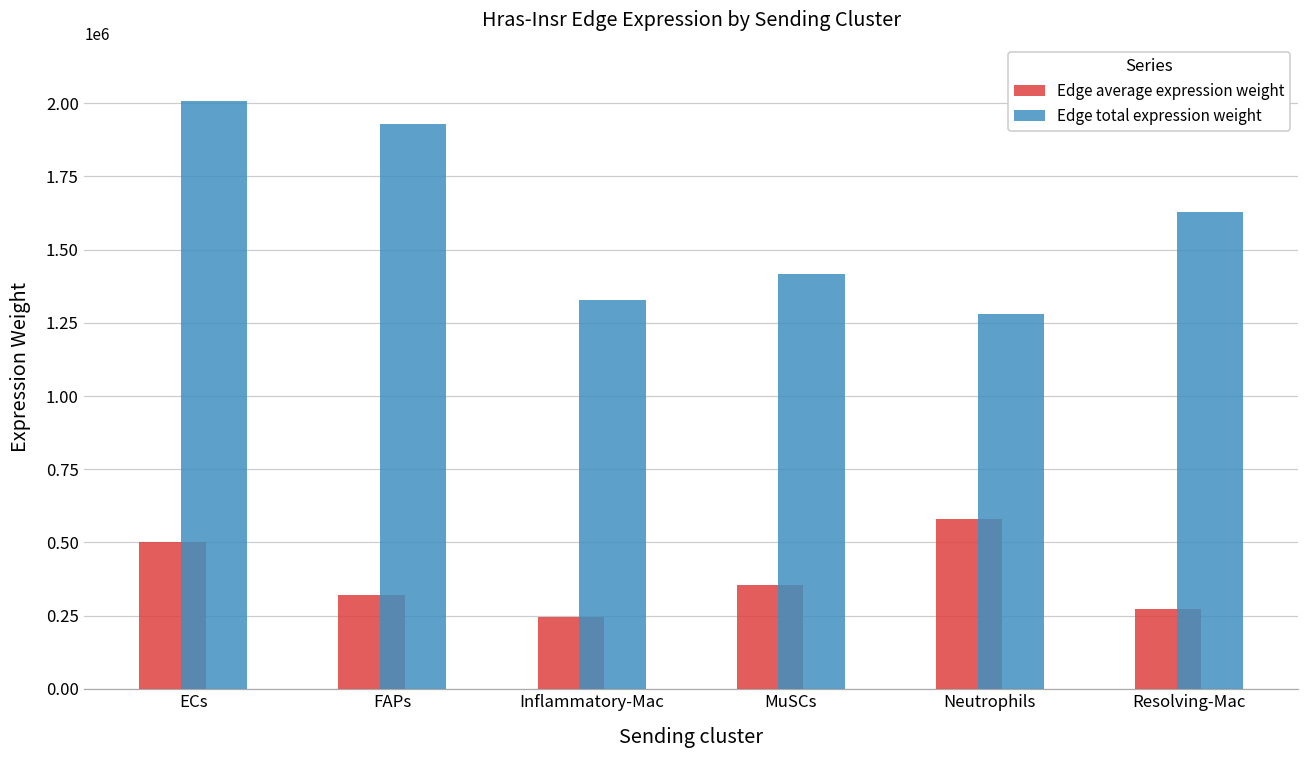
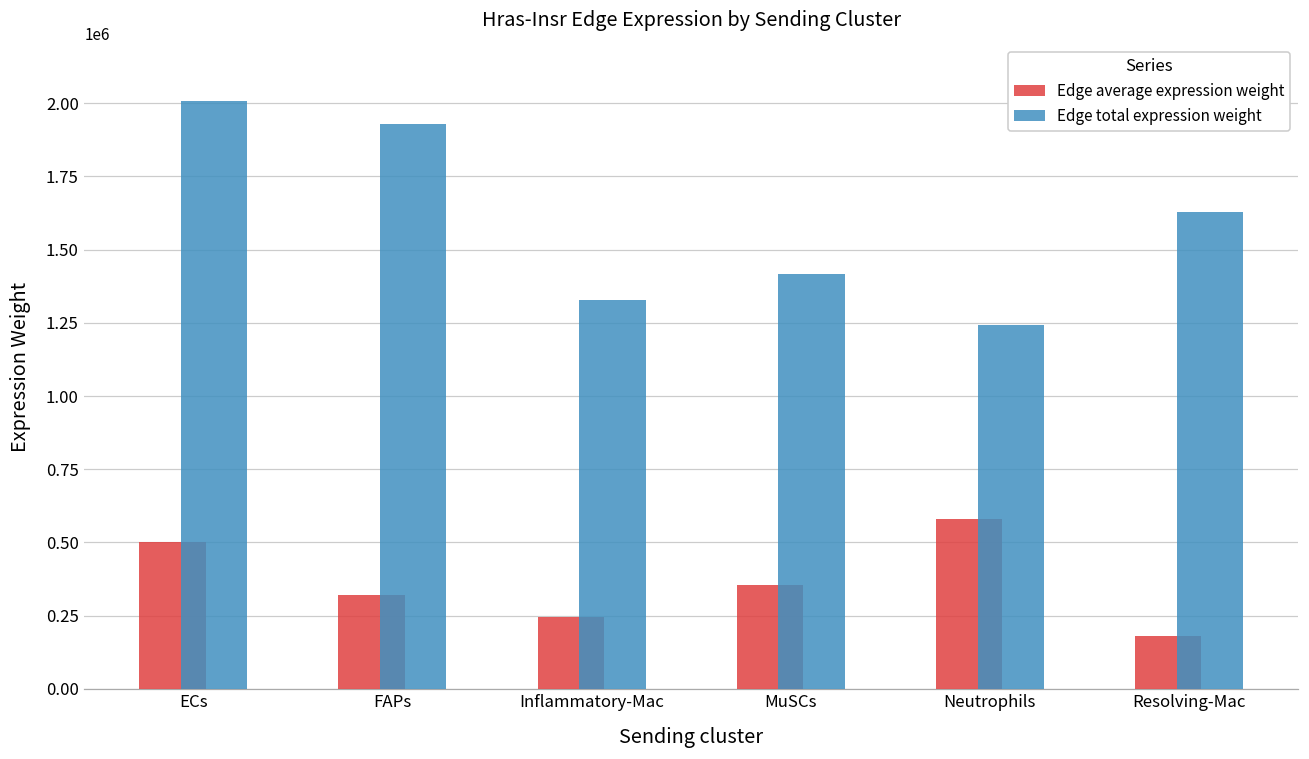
Edge total expression weight, Neutrophils: 1280000 -> 1240000
Edge average expression weight, Resolving-Mac: 270000 -> 180000
